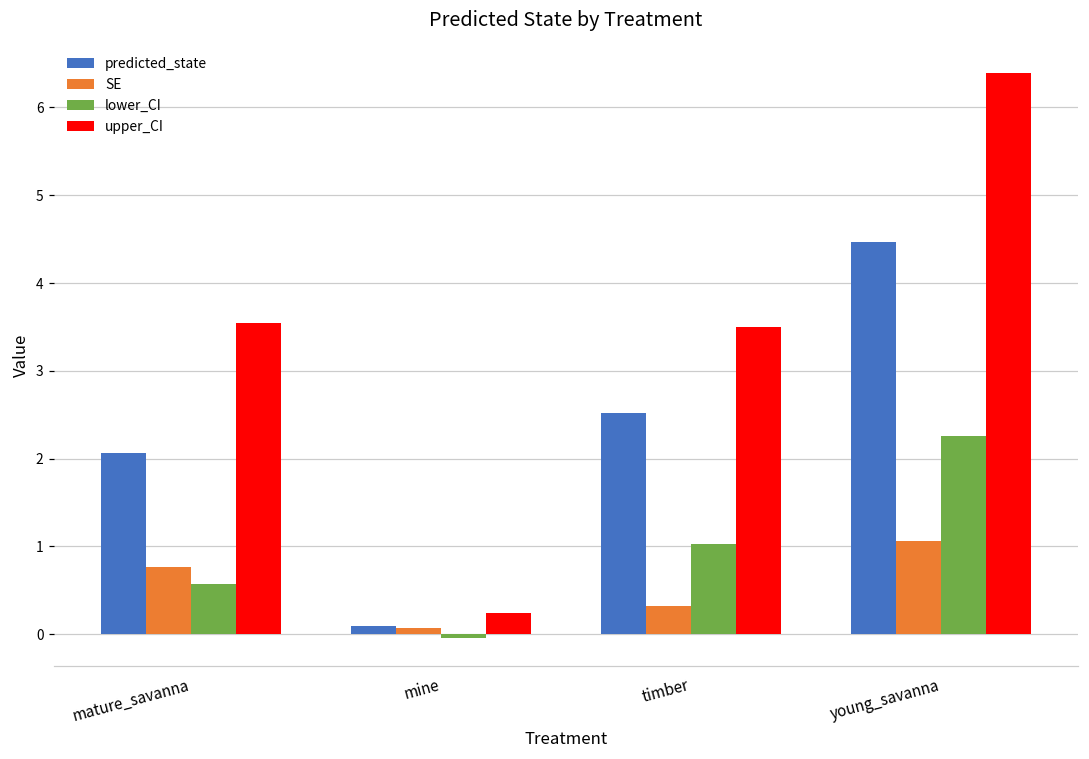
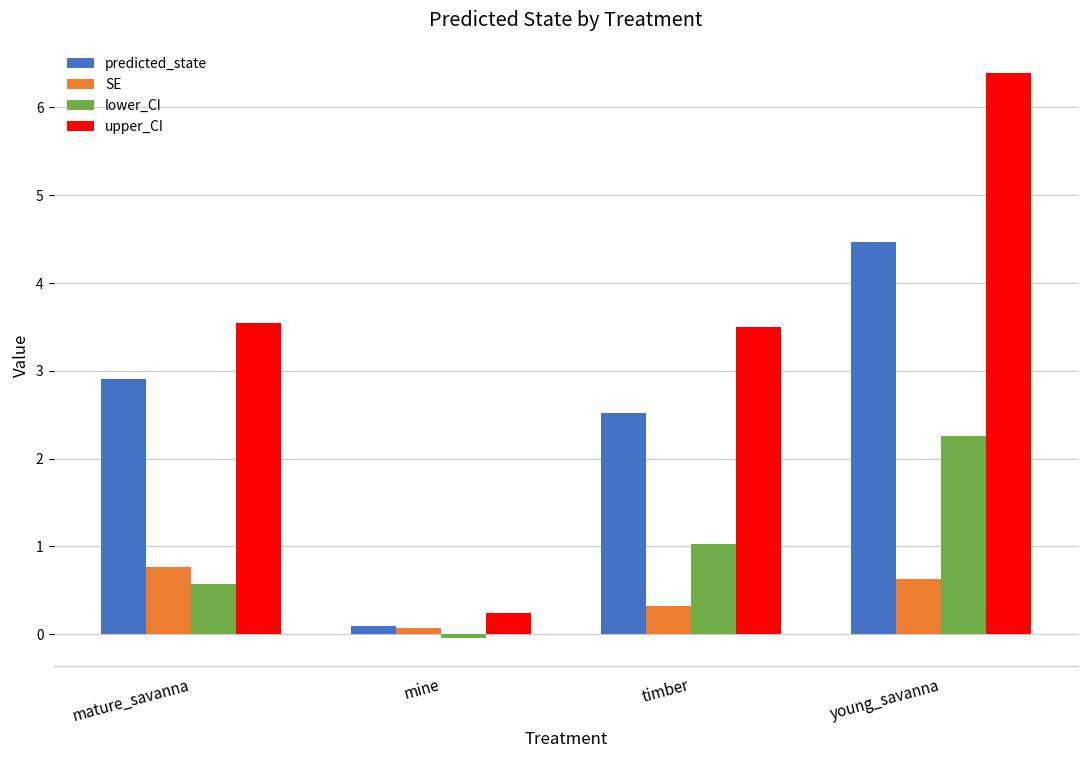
predicted_state, mature_savanna: 2.1 -> 2.9
SE, young_savanna: 1.1 -> 0.6
